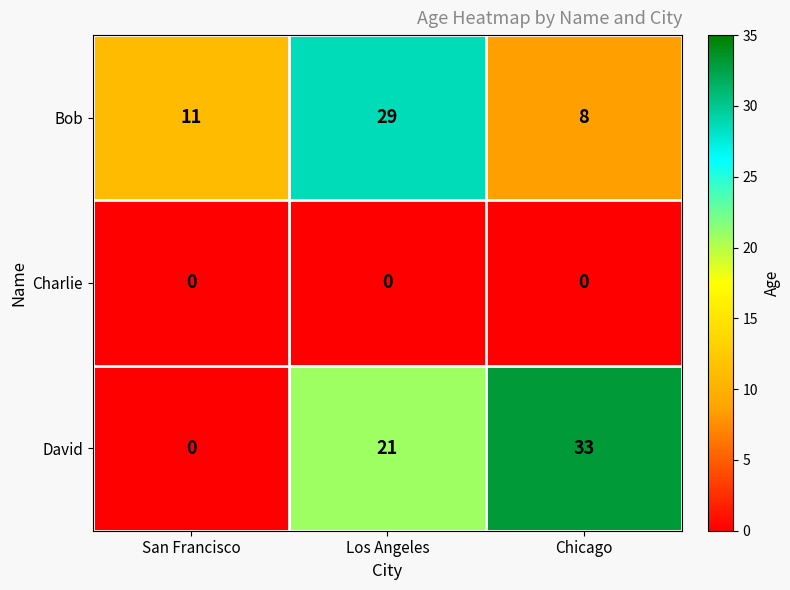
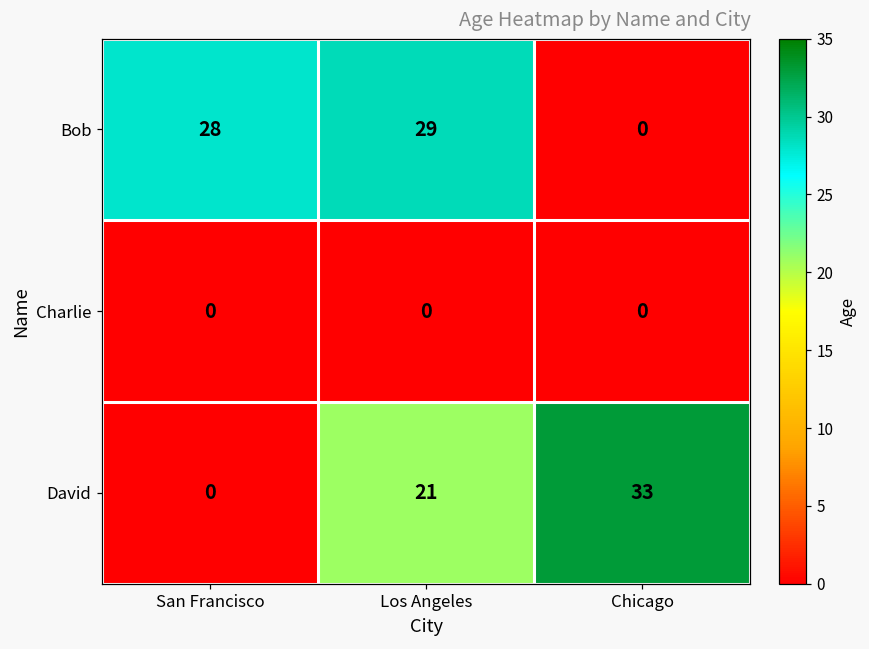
Bob, San Francisco: 11 -> 28
Bob, Chicago: 8 -> 0
